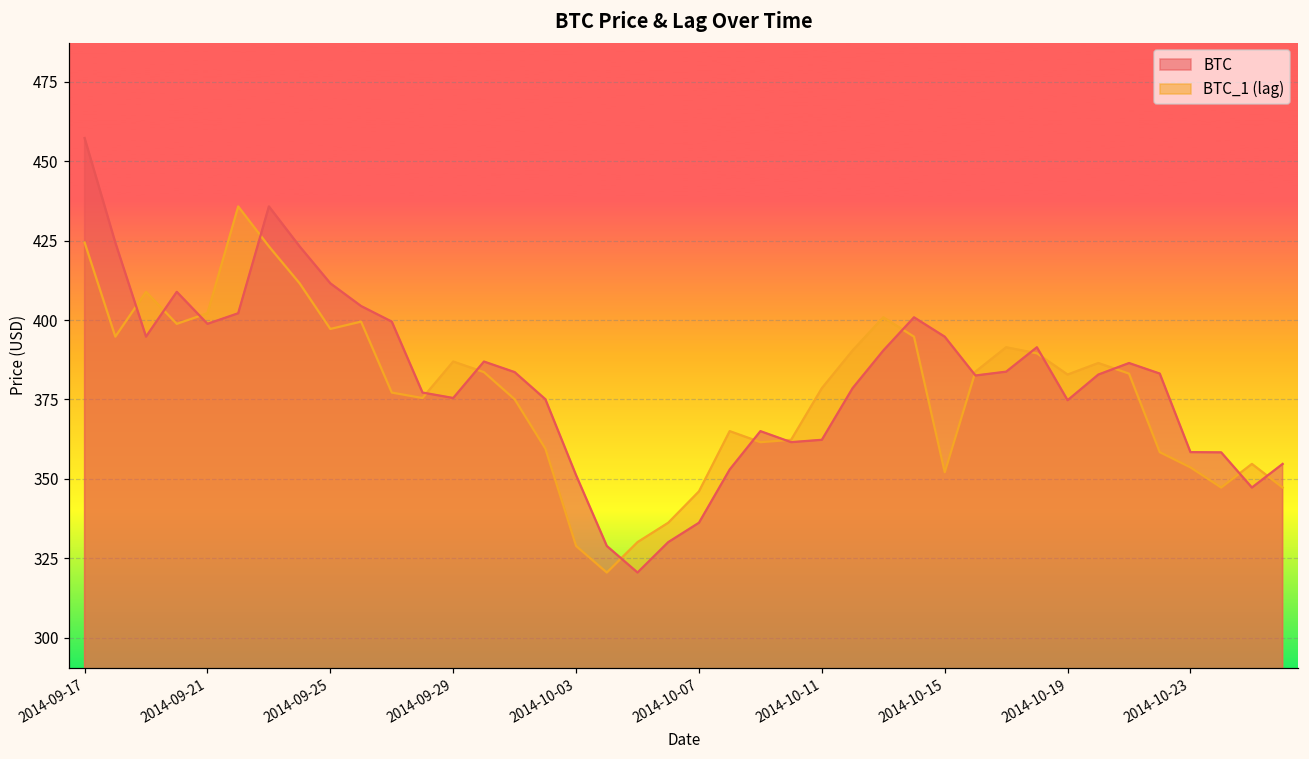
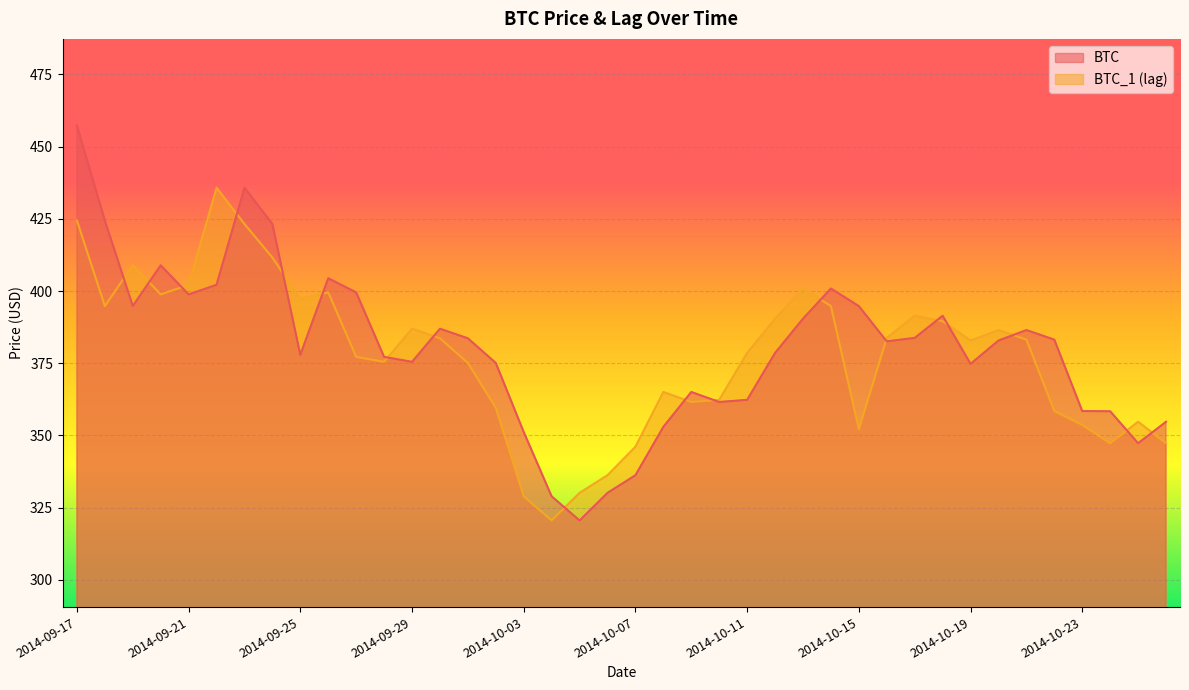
BTC, 2014-09-25: 412 -> 378
